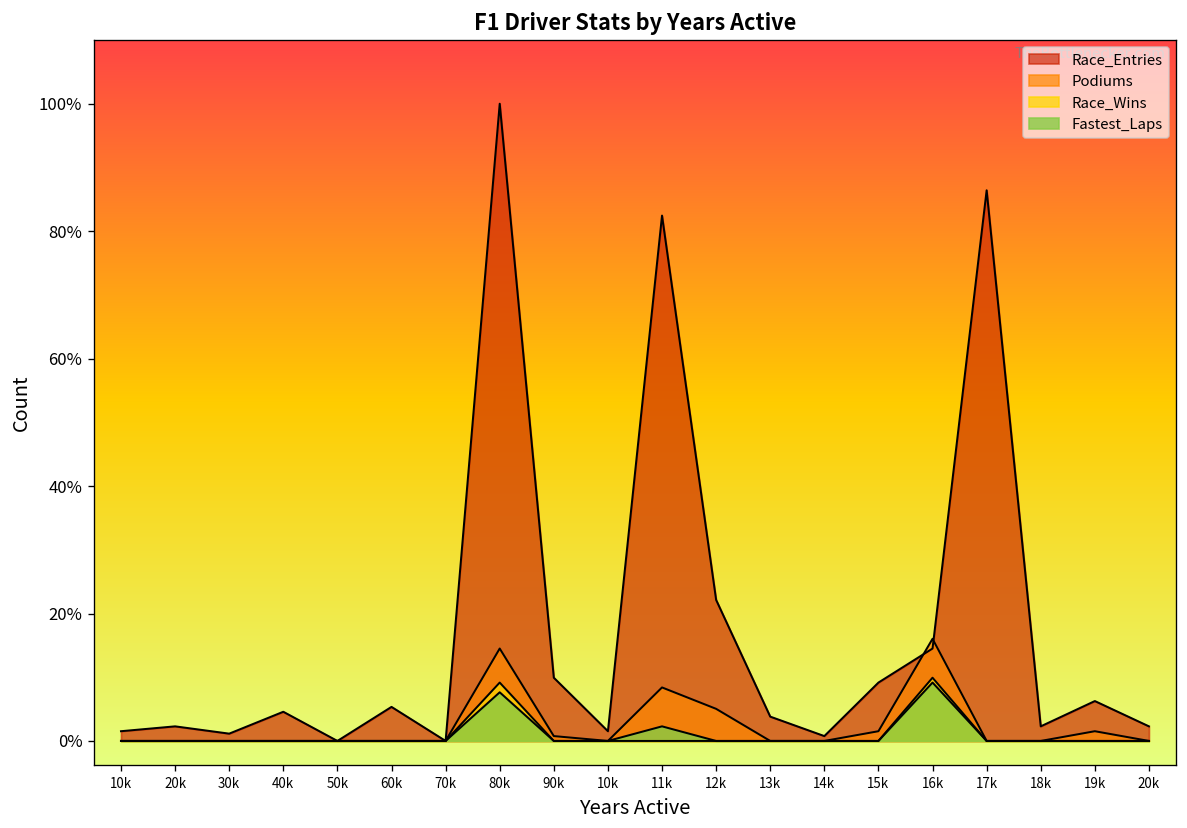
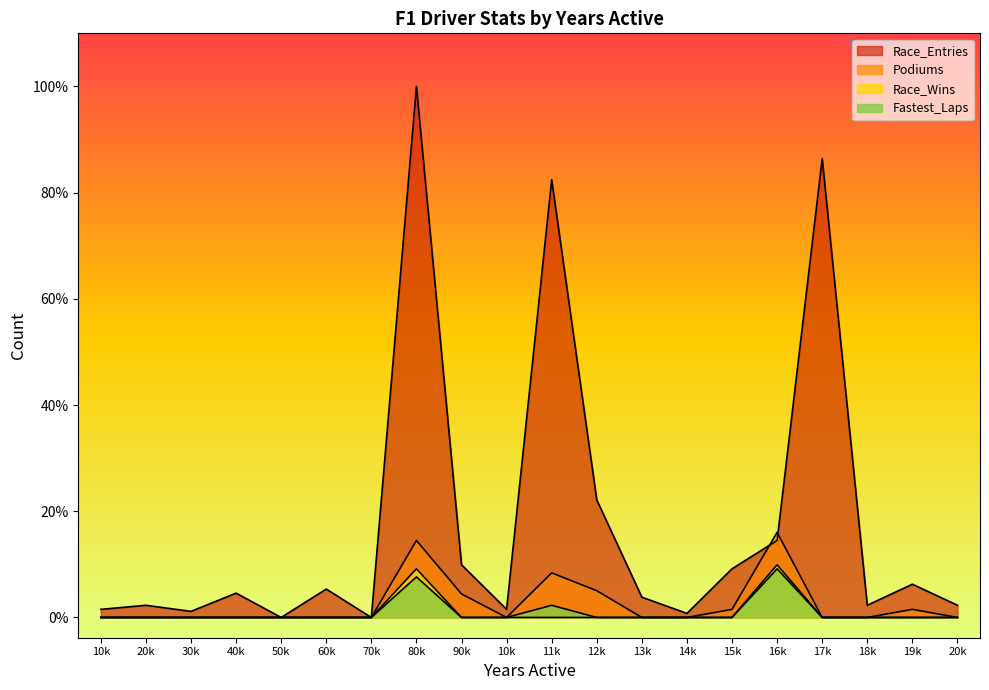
Podiums, 90k: 1% -> 4%
